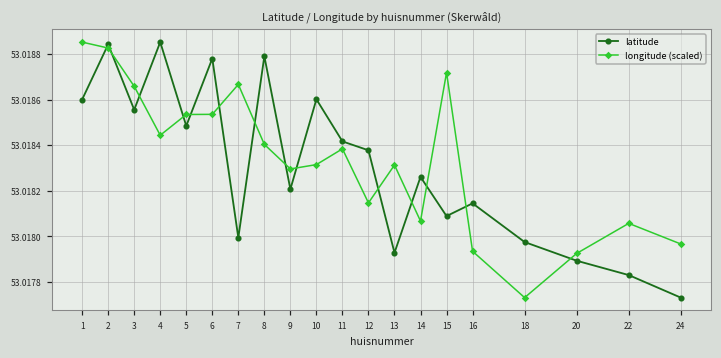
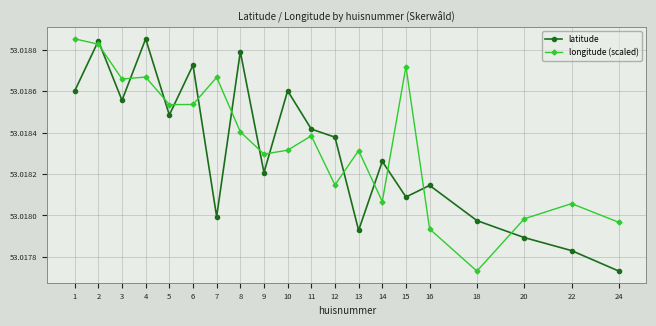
longitude (scaled), 4: 53.01844 -> 53.01867
latitude, 6: 53.01878 -> 53.01873
longitude (scaled), 20: 53.01793 -> 53.01798
